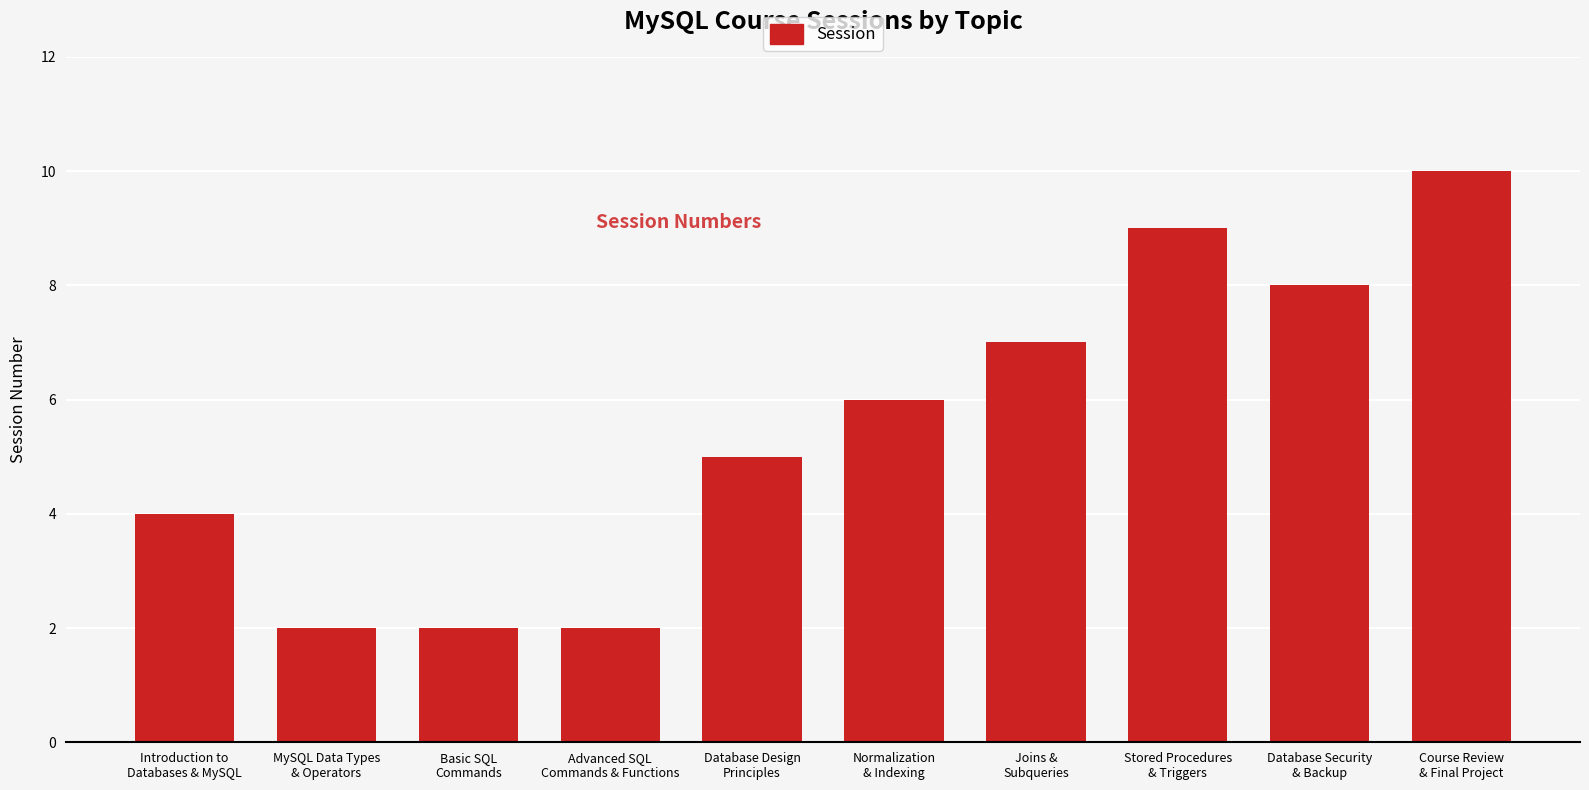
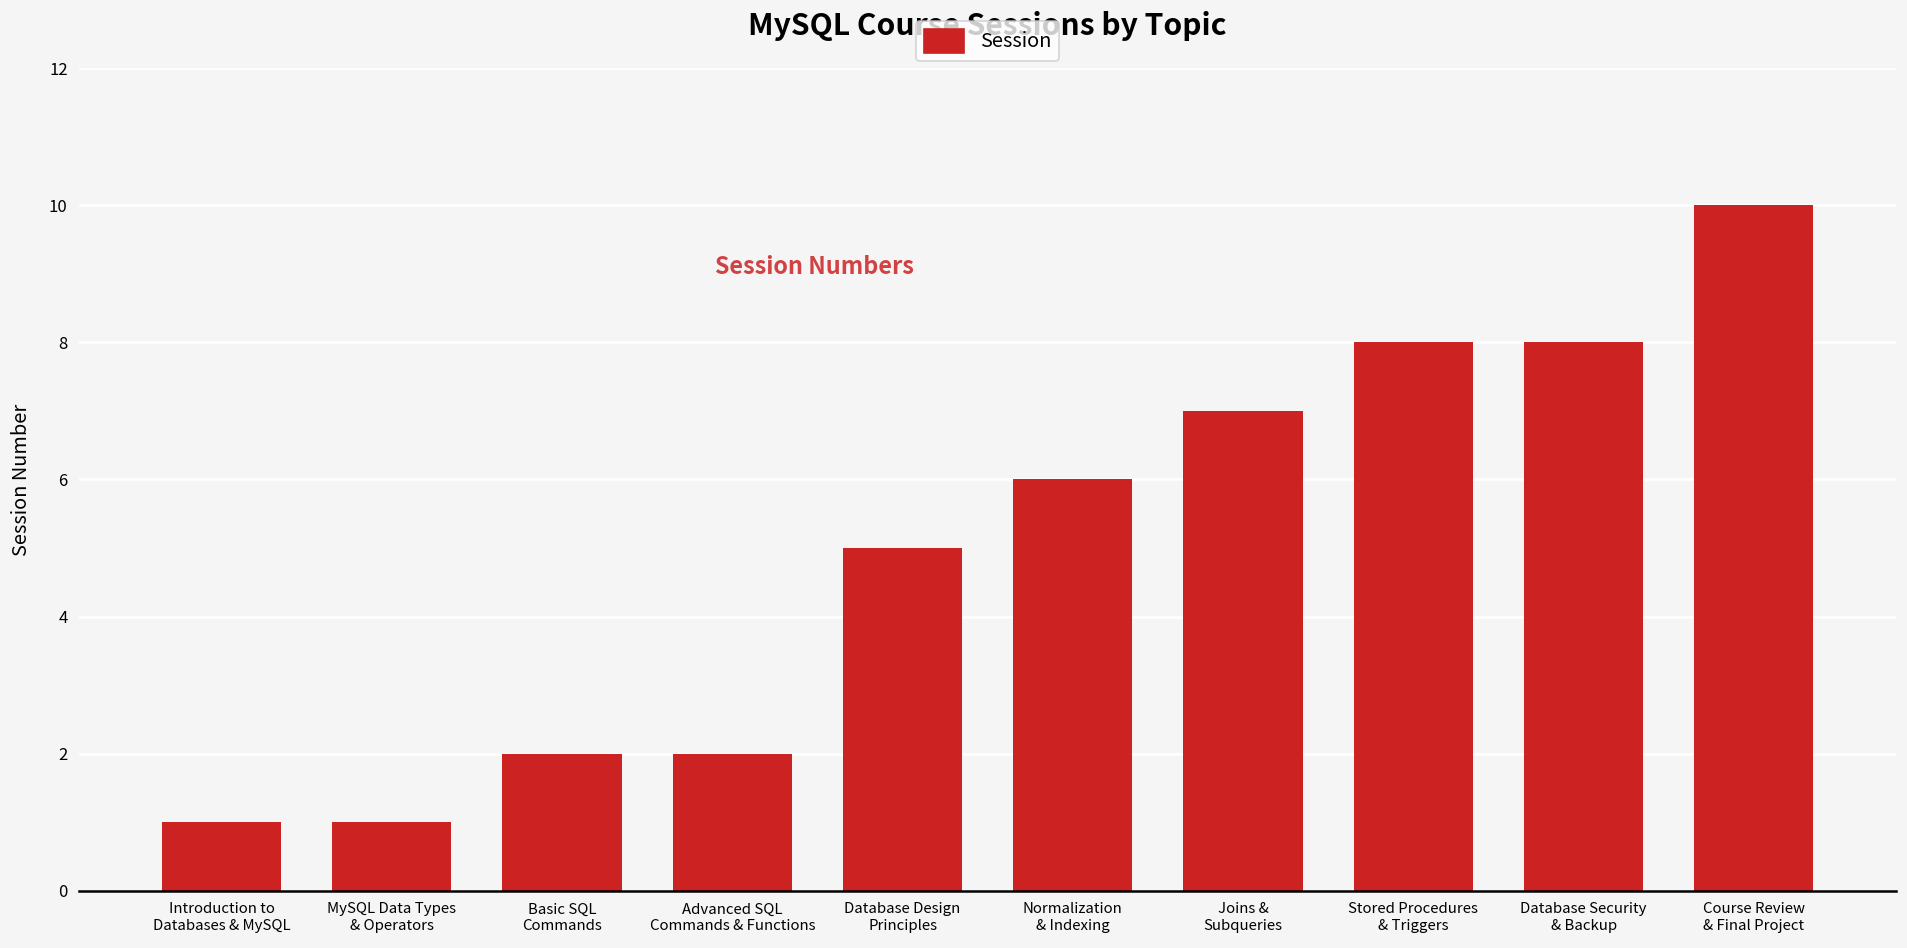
Introduction to Databases & MySQL: 4 -> 1
MySQL Data Types & Operators: 2 -> 1
Stored Procedures & Triggers: 9 -> 8
